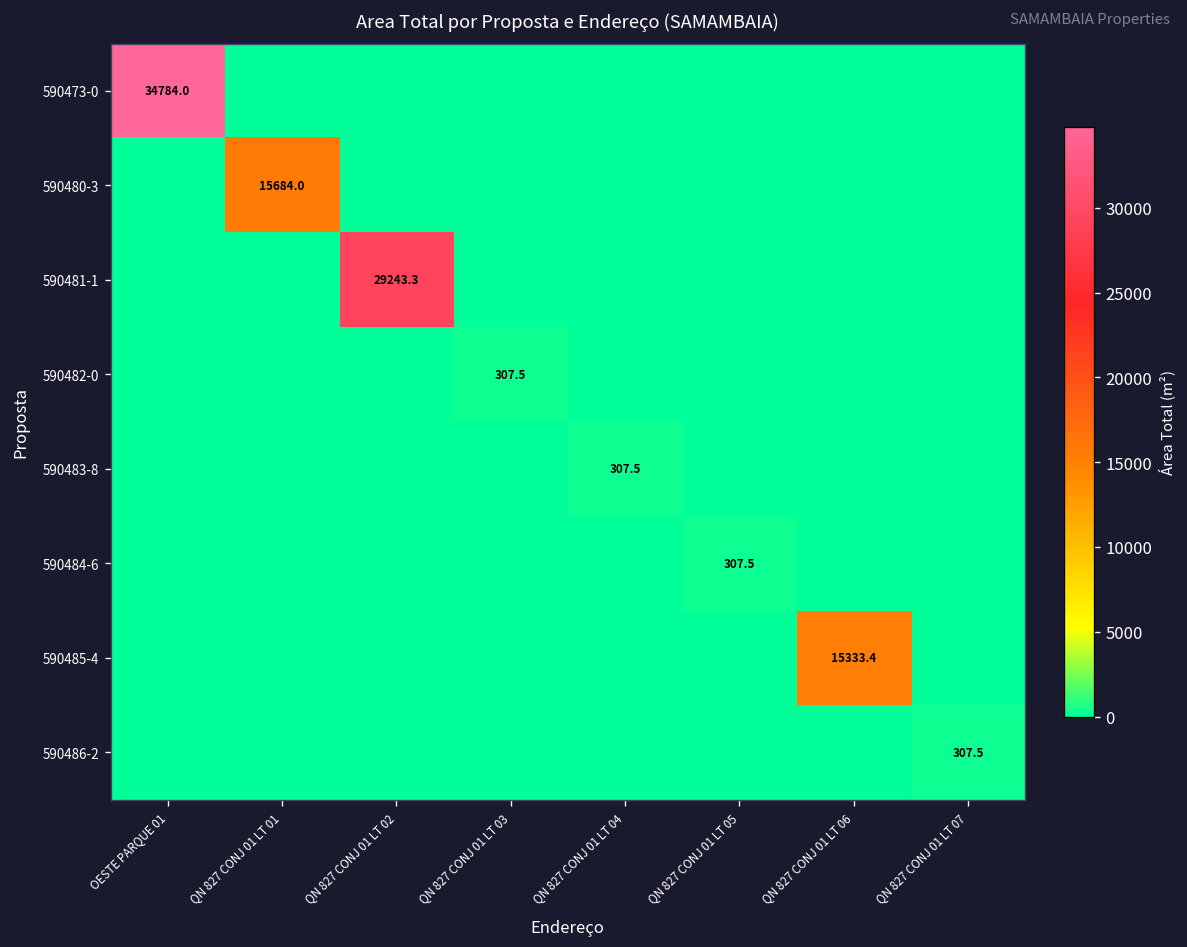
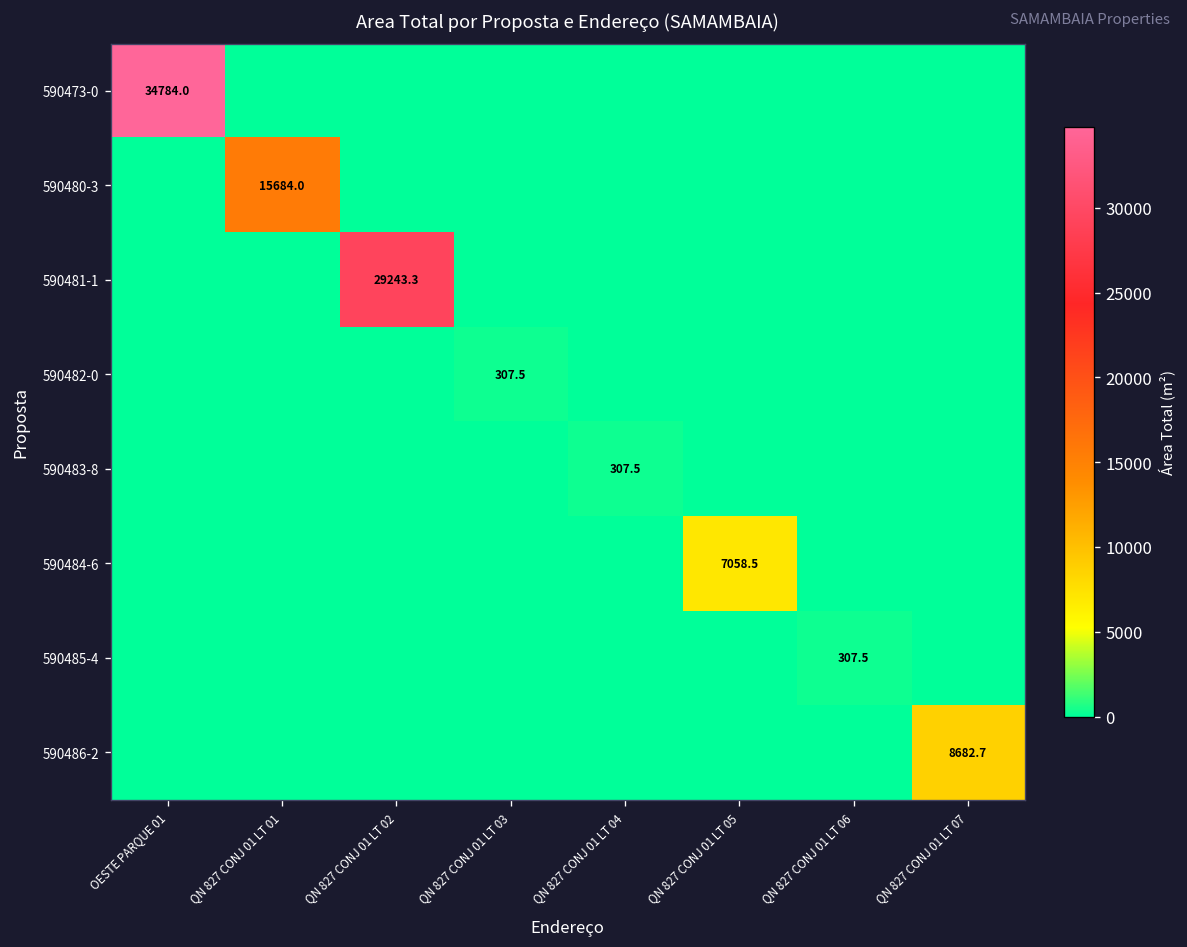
590484-6, QN 827 CONJ 01 LT 05: 307.5 -> 7058.5
590485-4, QN 827 CONJ 01 LT 06: 15333.4 -> 307.5
590486-2, QN 827 CONJ 01 LT 07: 307.5 -> 8682.7
